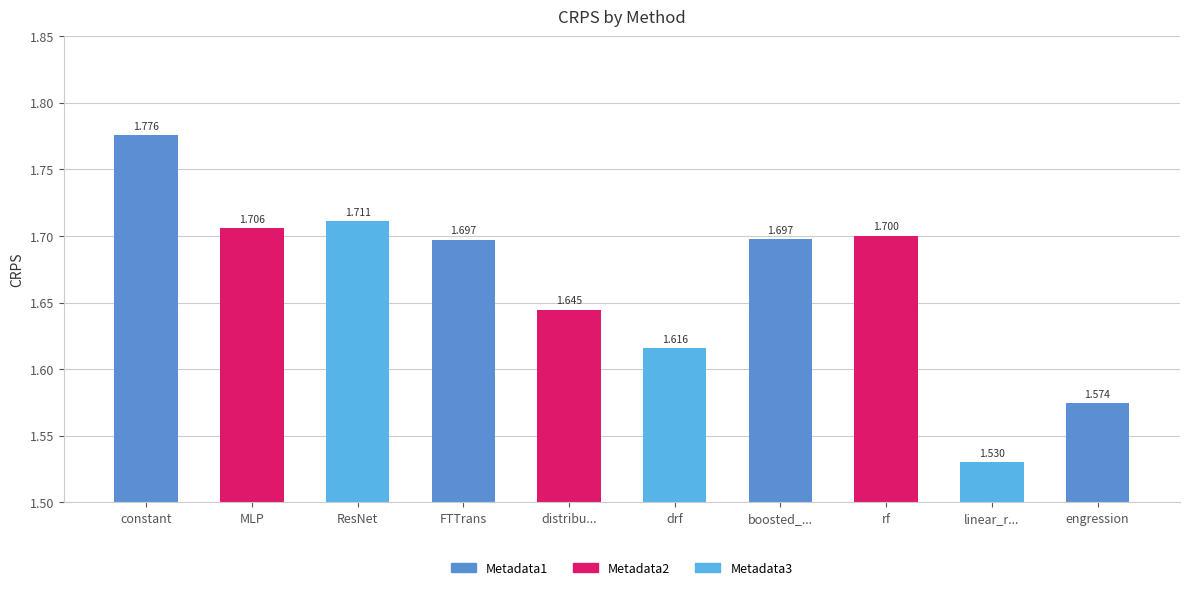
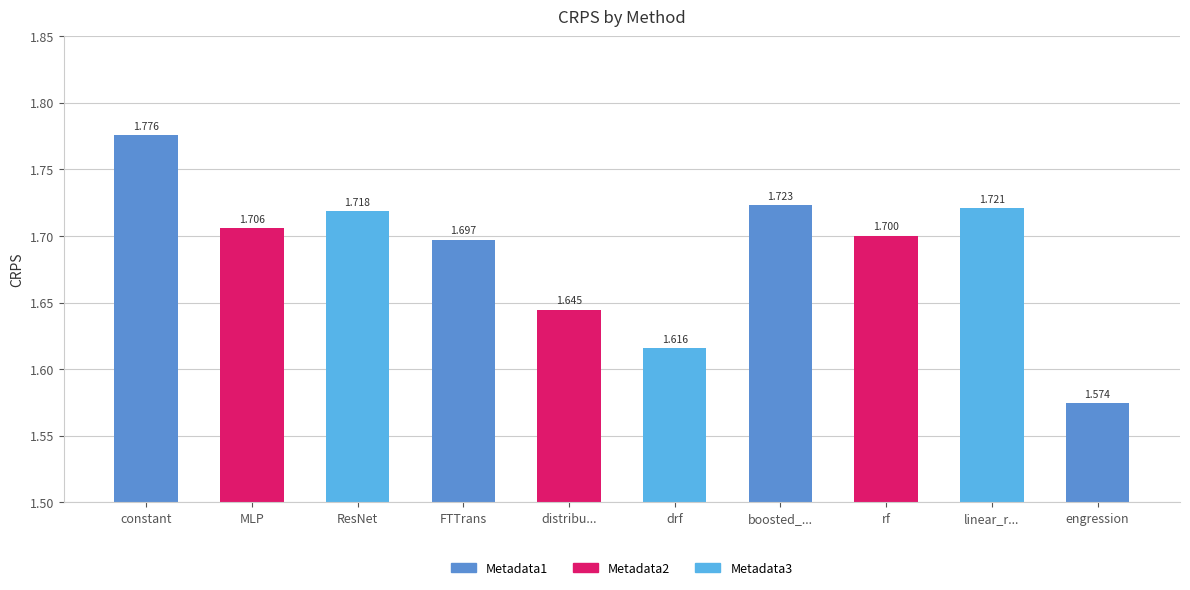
ResNet: 1.711 -> 1.718
boosted_...: 1.697 -> 1.723
linear_r...: 1.530 -> 1.721
